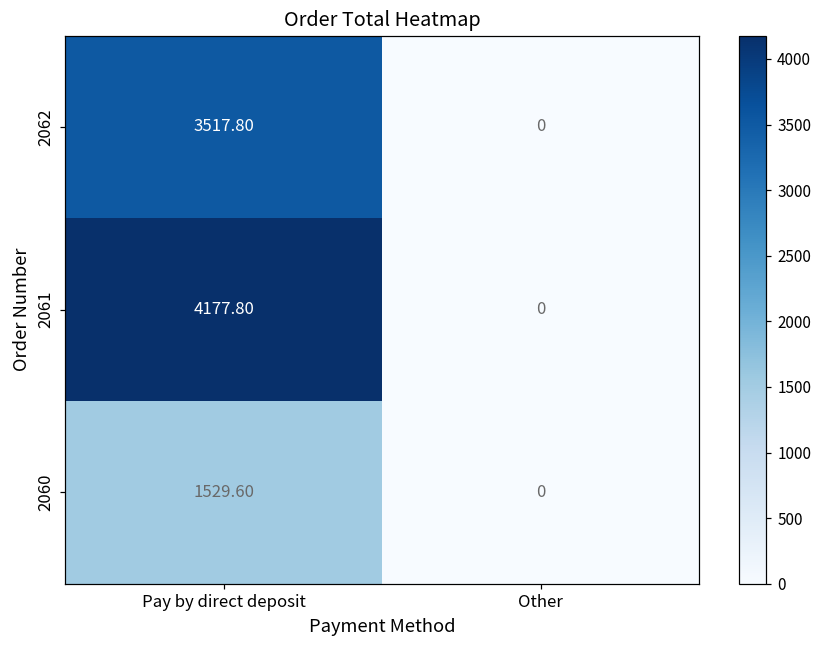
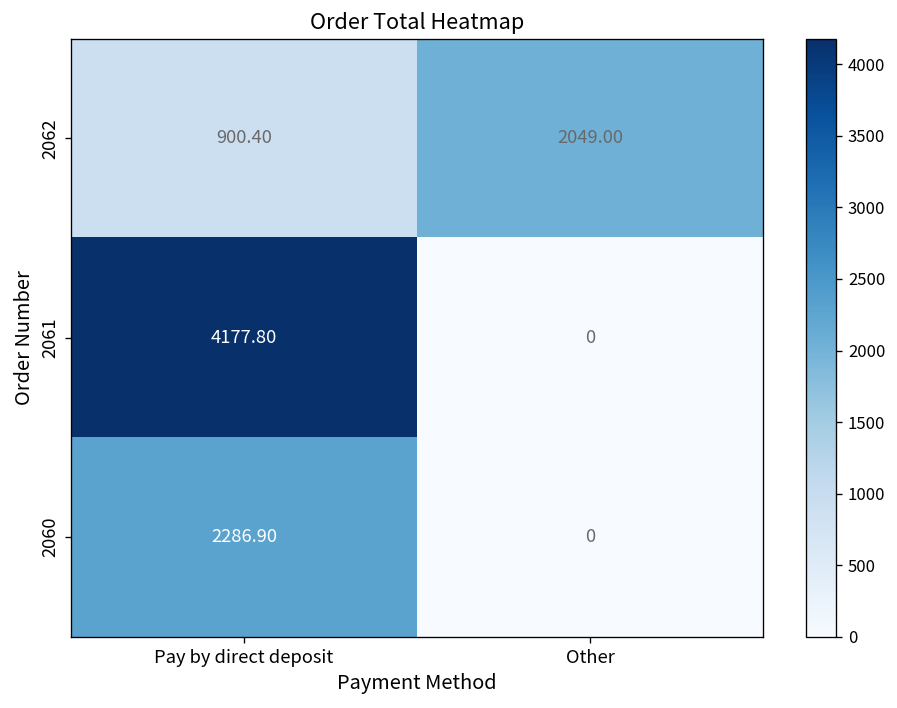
2062, Pay by direct deposit: 3517.80 -> 900.40
2062, Other: 0 -> 2049.00
2060, Pay by direct deposit: 1529.60 -> 2286.90
